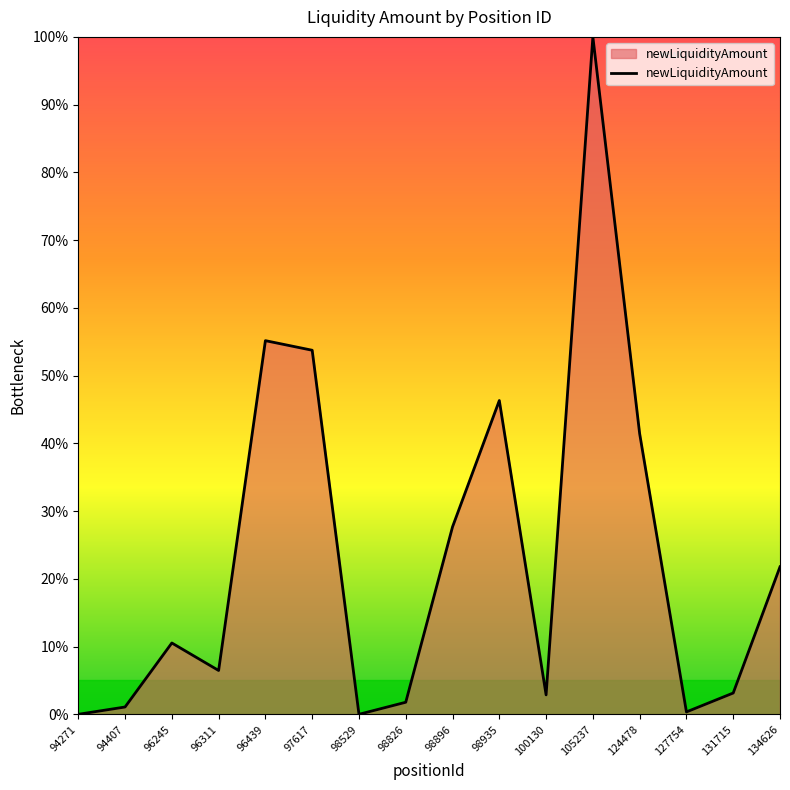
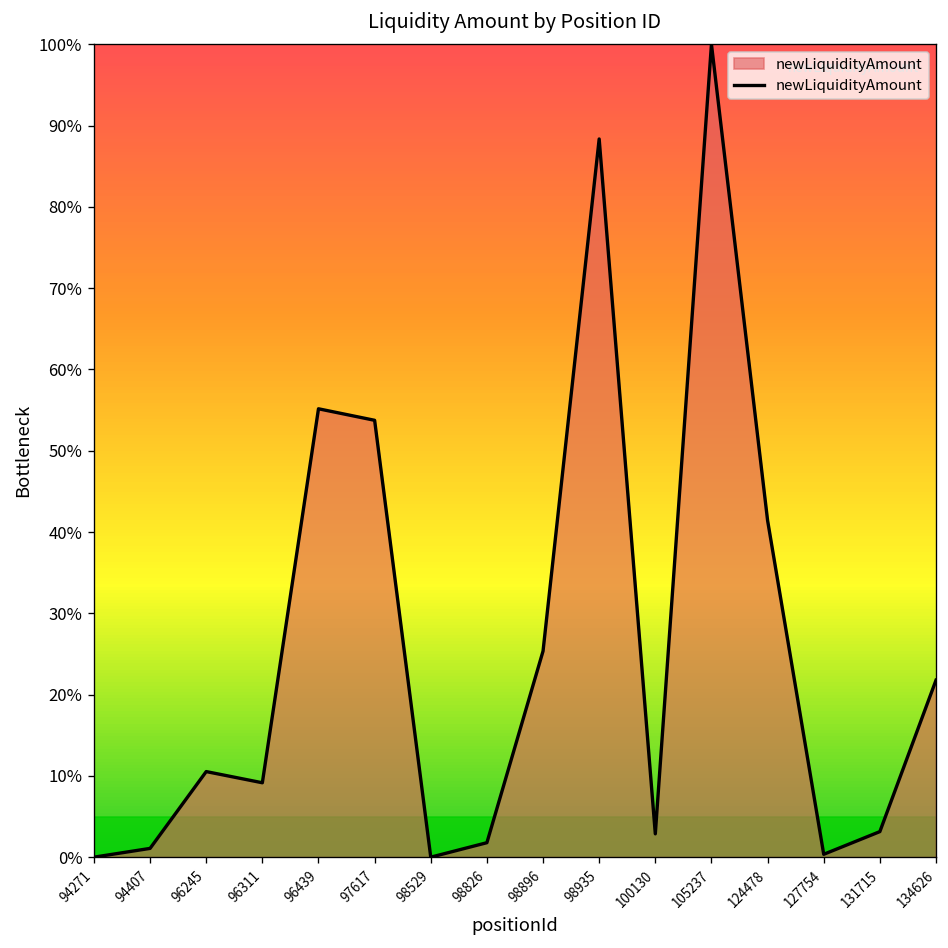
96311: 6% -> 9%
98896: 28% -> 25%
98935: 46% -> 88%
